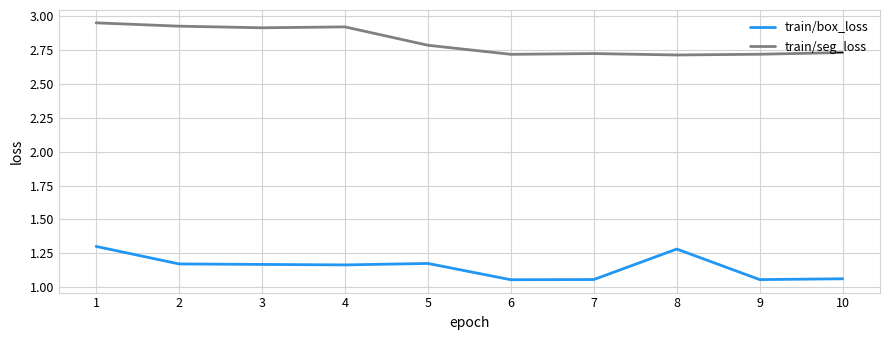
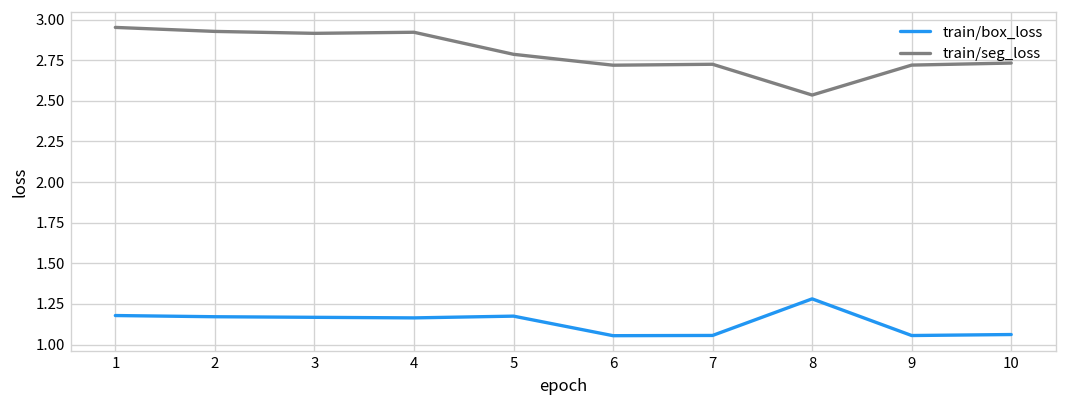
train/box_loss, 1: 1.30 -> 1.18
train/seg_loss, 8: 2.71 -> 2.54
